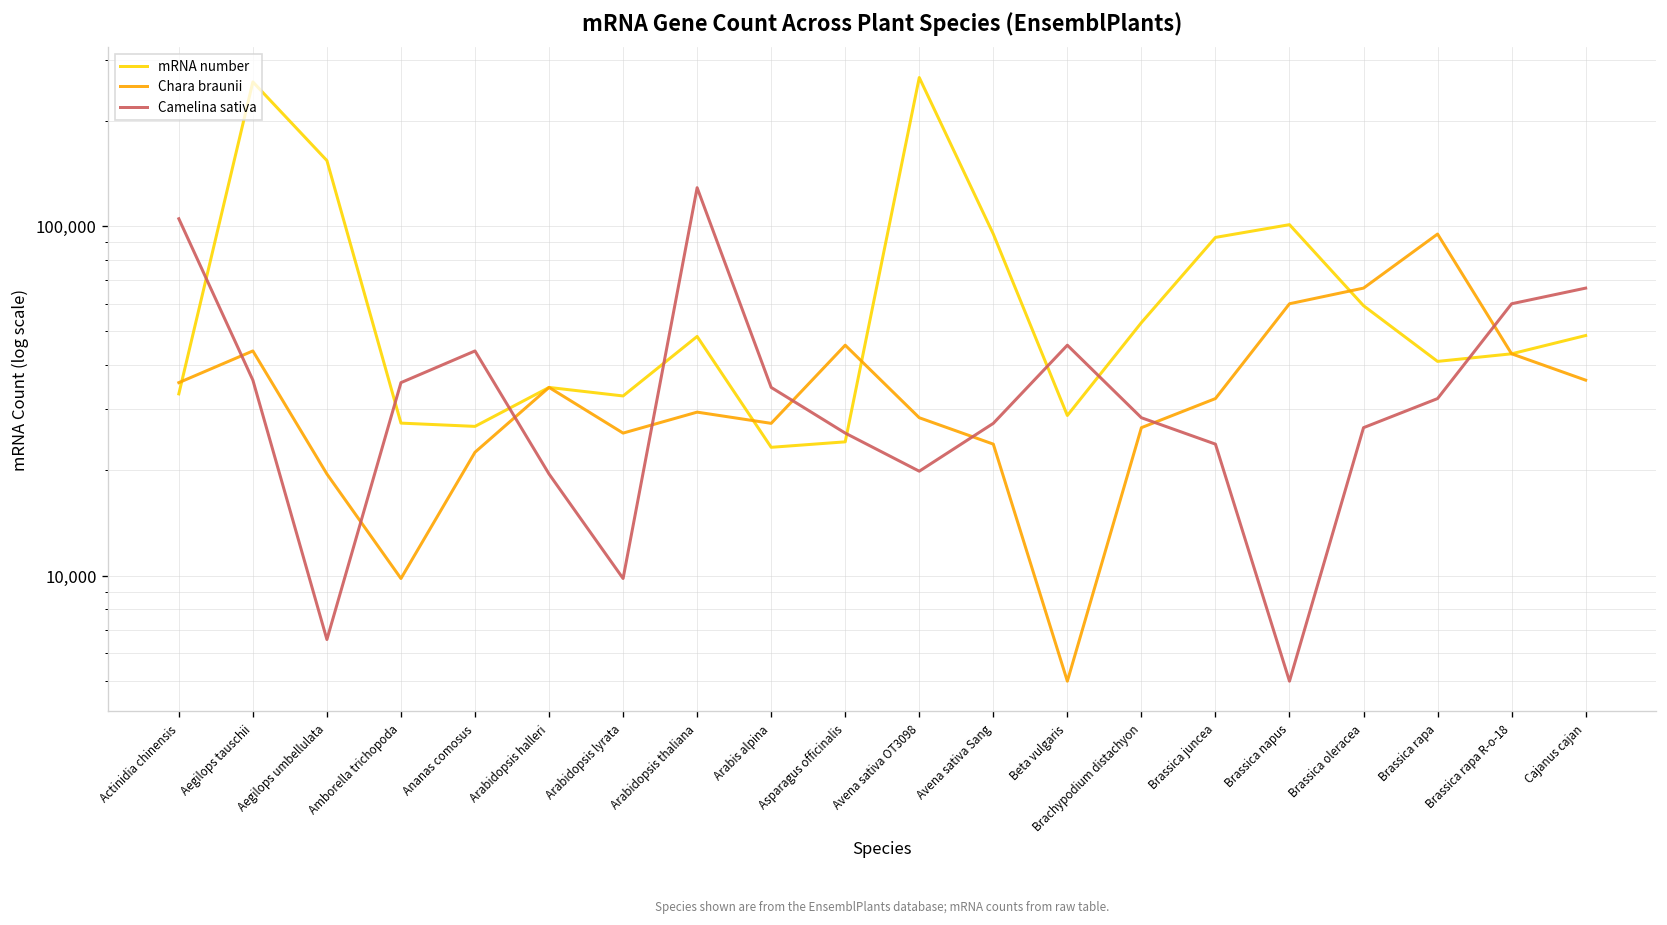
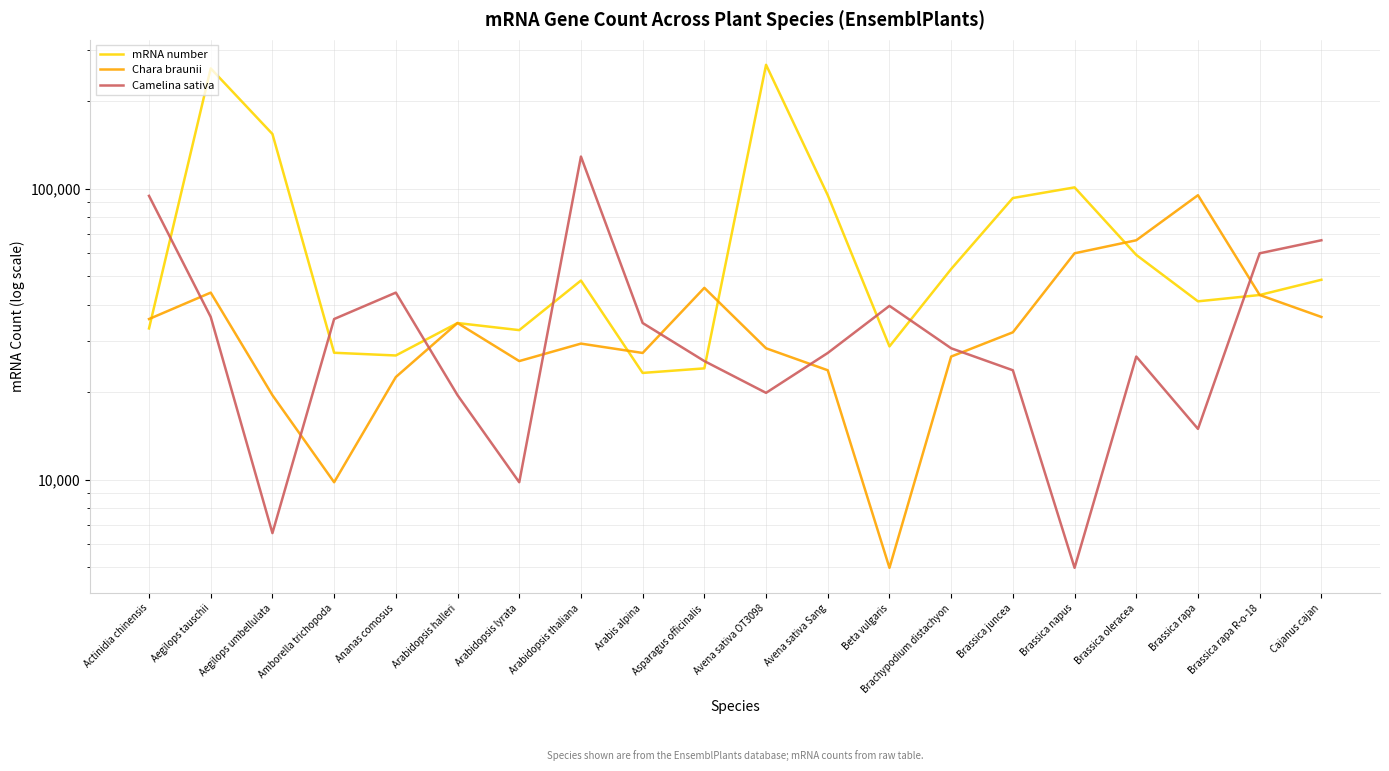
Camelina sativa, Actinidia chinensis: 105,000 -> 94,000
Camelina sativa, Beta vulgaris: 46,000 -> 40,000
Camelina sativa, Brassica rapa: 32,000 -> 15,000
